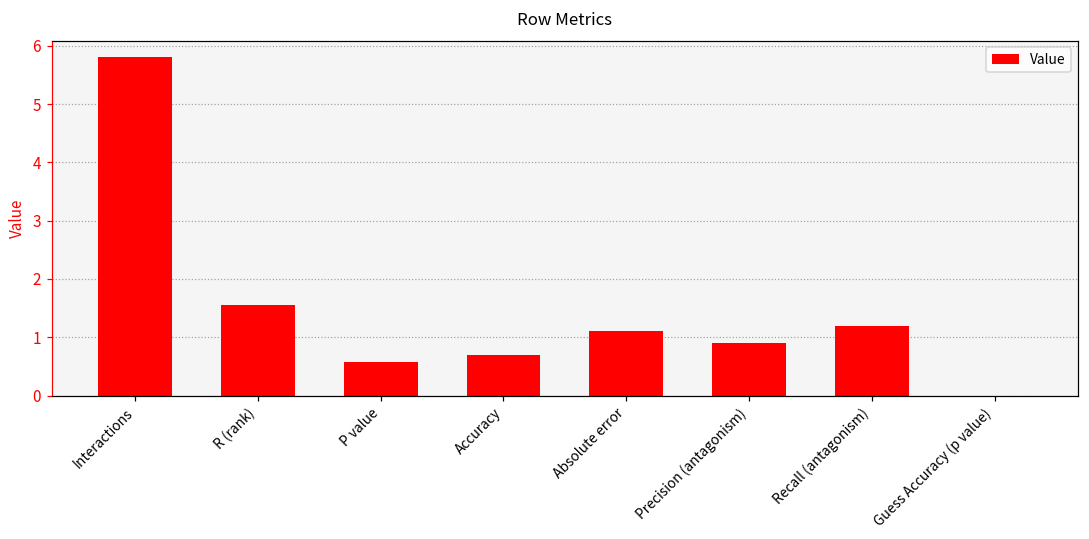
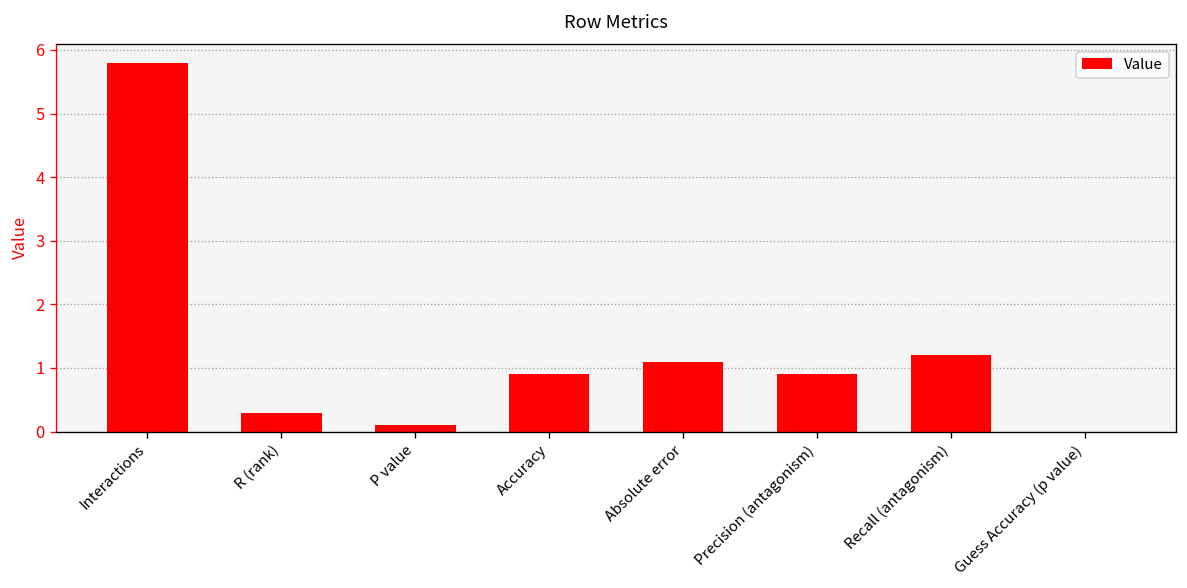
R (rank): 1.6 -> 0.3
P value: 0.6 -> 0.1
Accuracy: 0.7 -> 0.9
